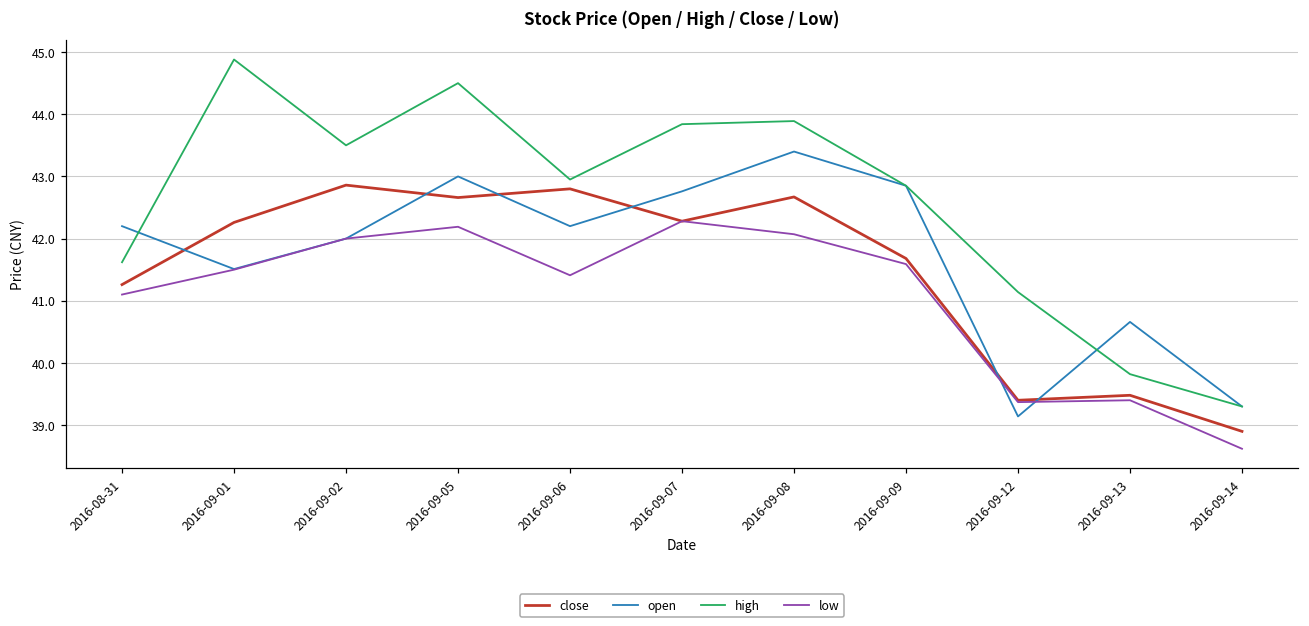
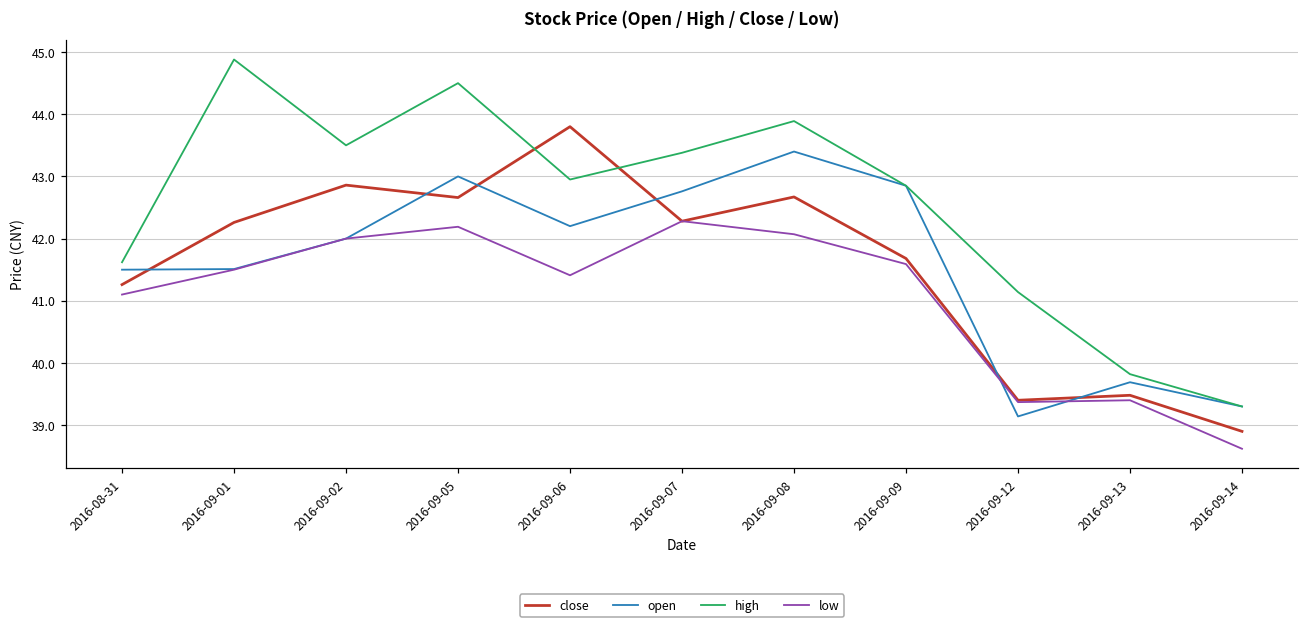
open, 2016-08-31: 42.2 -> 41.5
close, 2016-09-06: 42.8 -> 43.8
high, 2016-09-07: 43.8 -> 43.4
open, 2016-09-13: 40.7 -> 39.7
